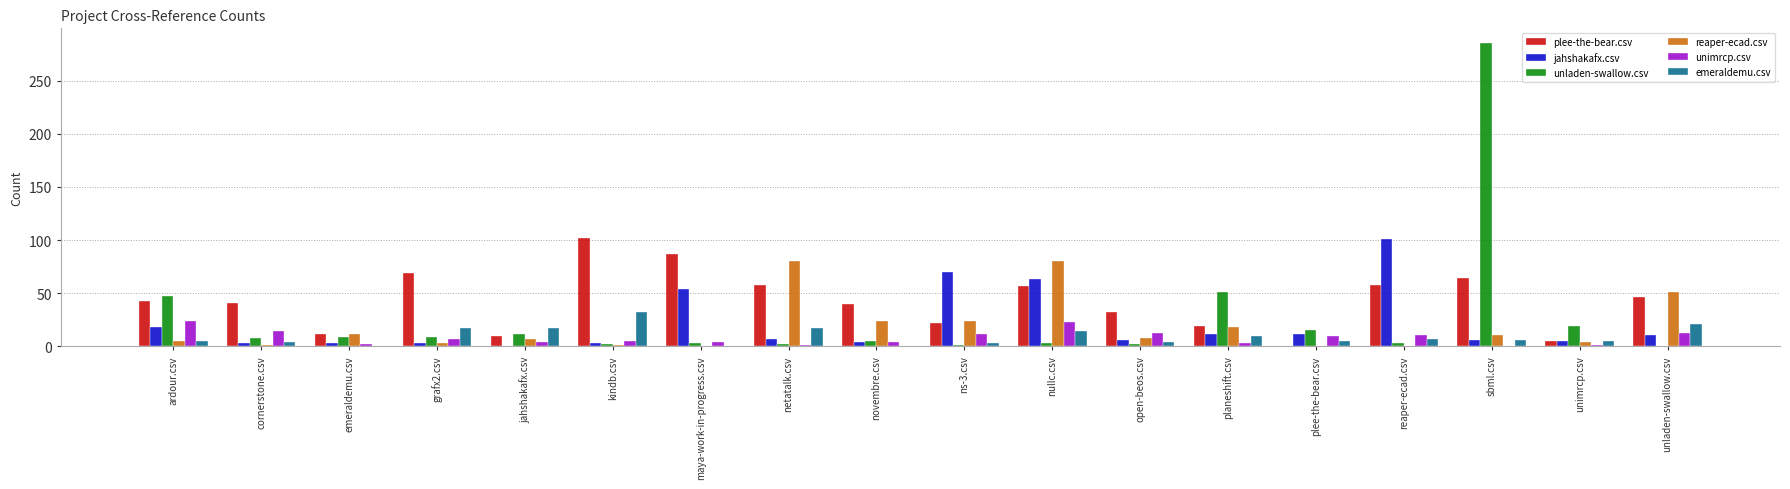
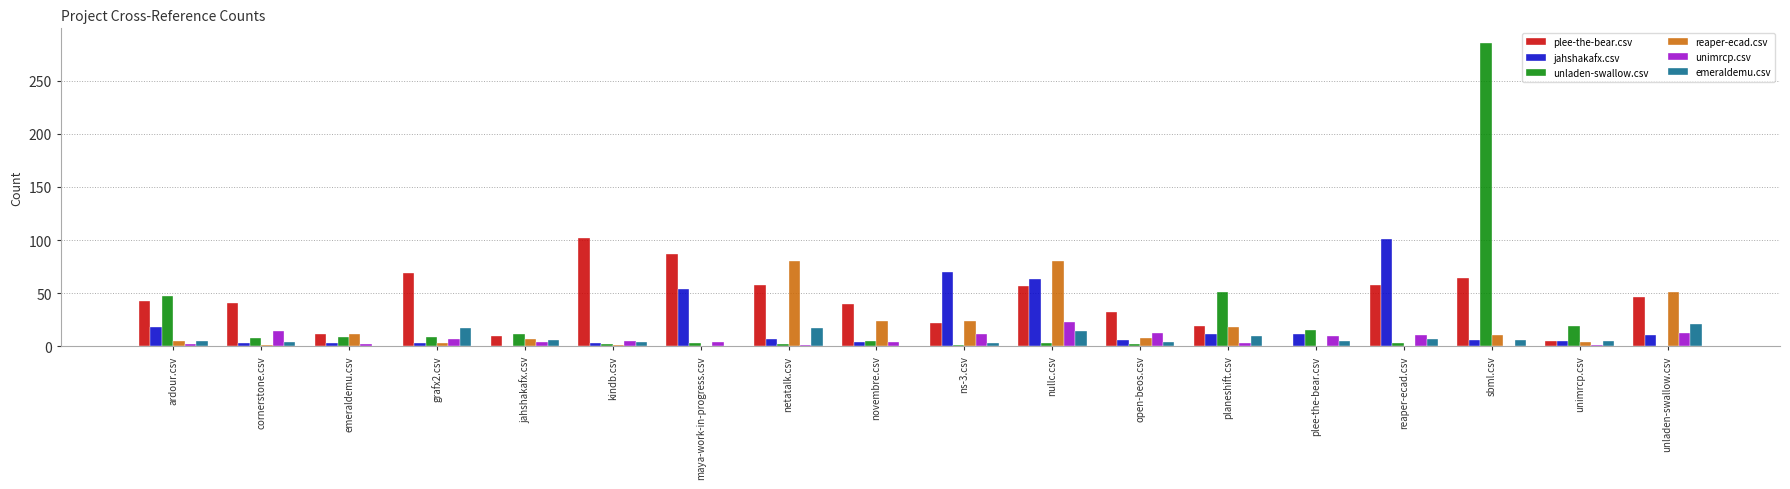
unimrcp.csv, ardour.csv: 24 -> 2
emeraldemu.csv, jahshakafx.csv: 17 -> 6
emeraldemu.csv, kindb.csv: 33 -> 4
